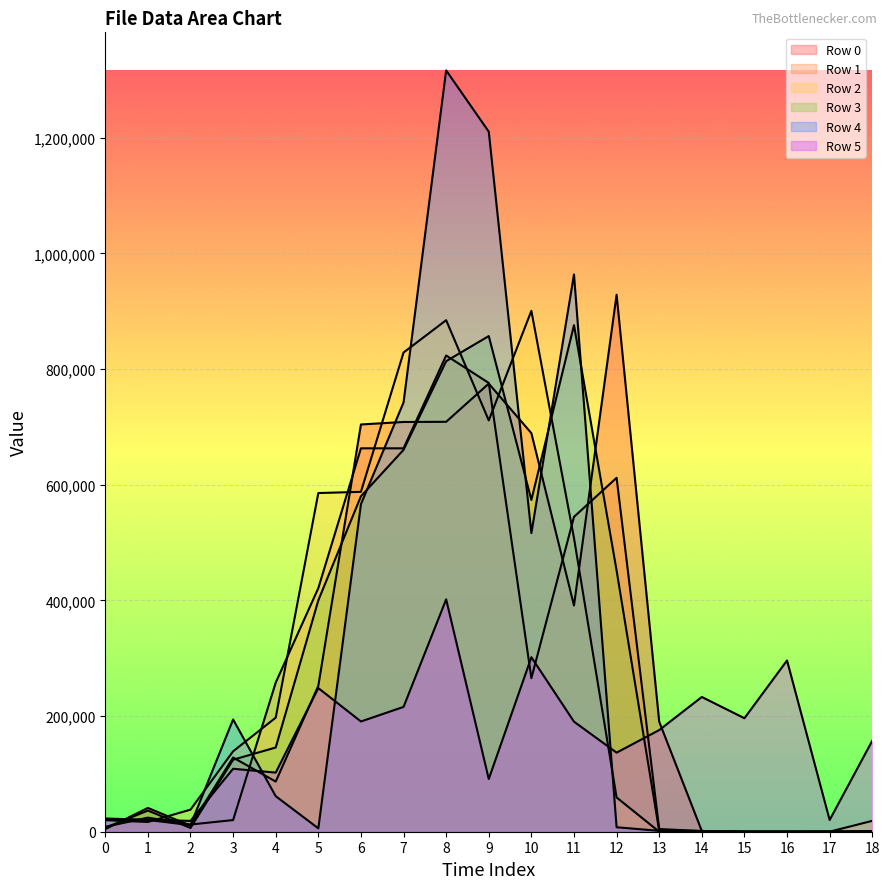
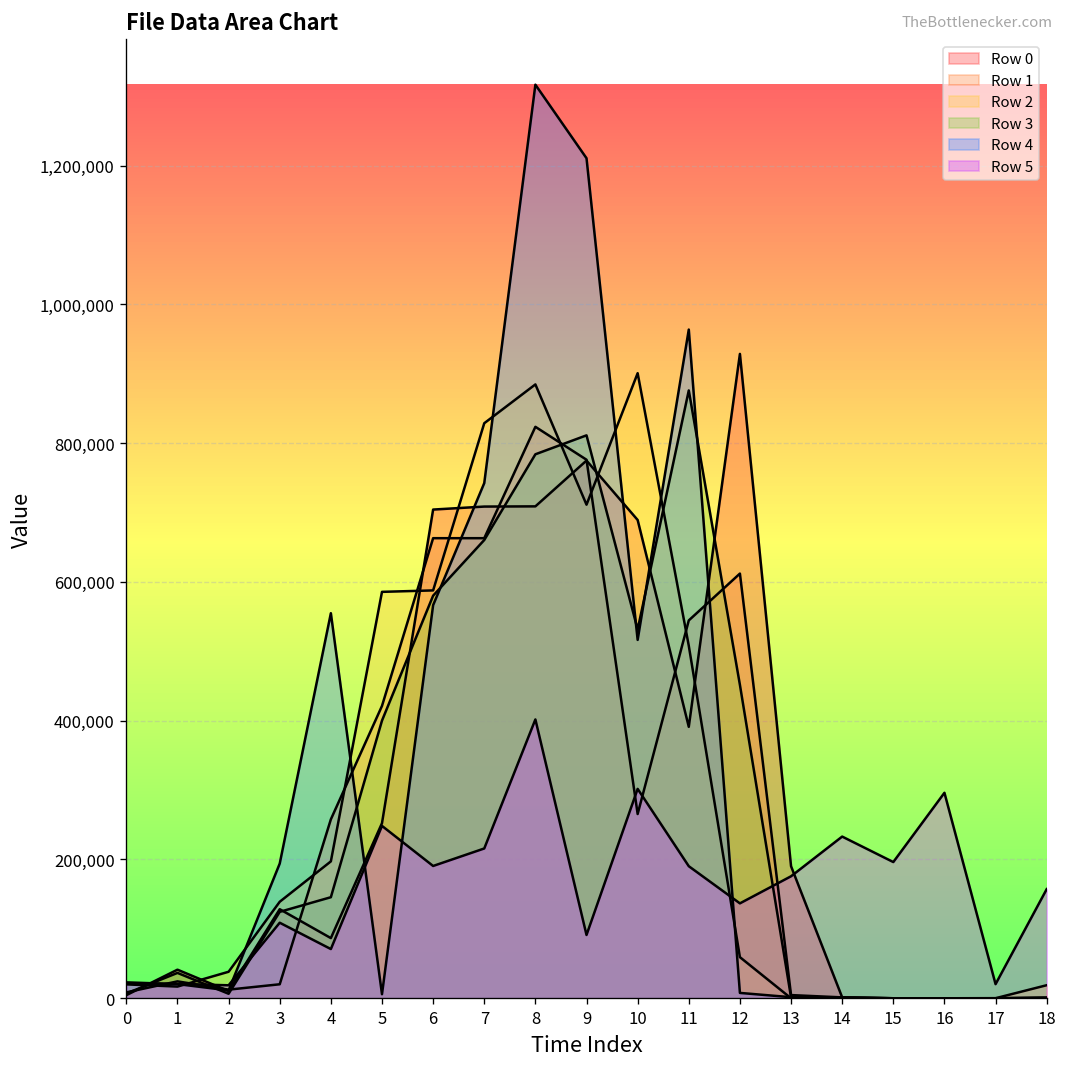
Row 4, 4: 60,000 -> 550,000
Row 5, 4: 100,000 -> 70,000
Row 3, 8: 810,000 -> 780,000
Row 3, 9: 860,000 -> 810,000
Row 3, 10: 570,000 -> 530,000
